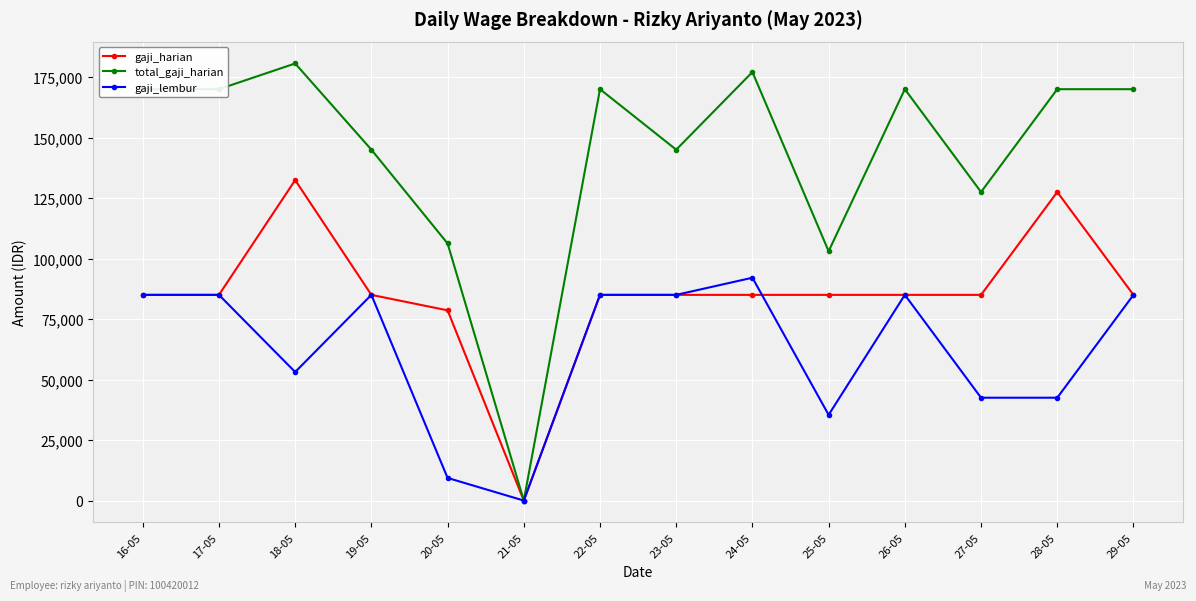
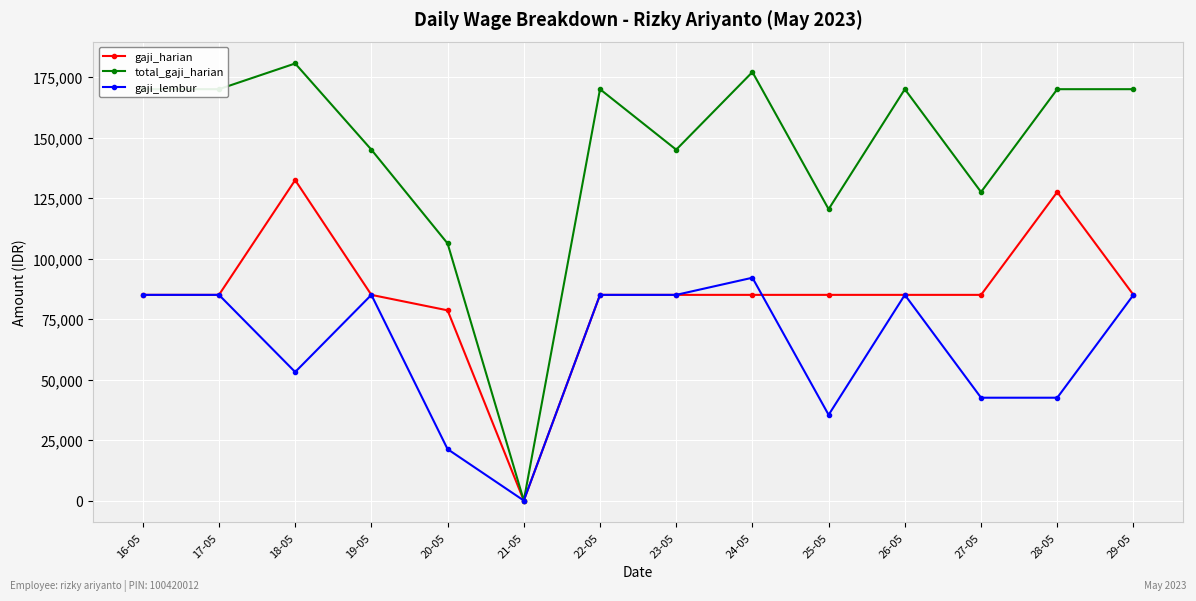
gaji_lembur, 20-05: 9,000 -> 21,000
total_gaji_harian, 25-05: 103,000 -> 120,000
